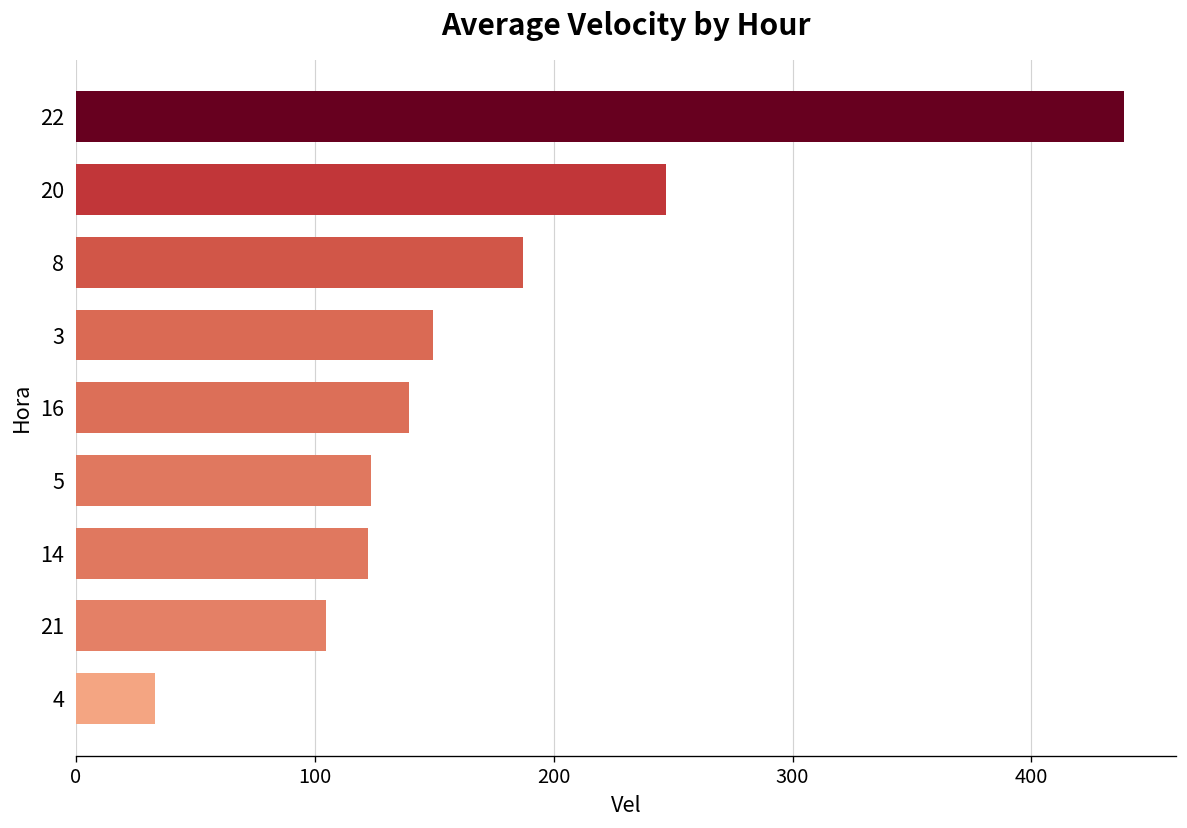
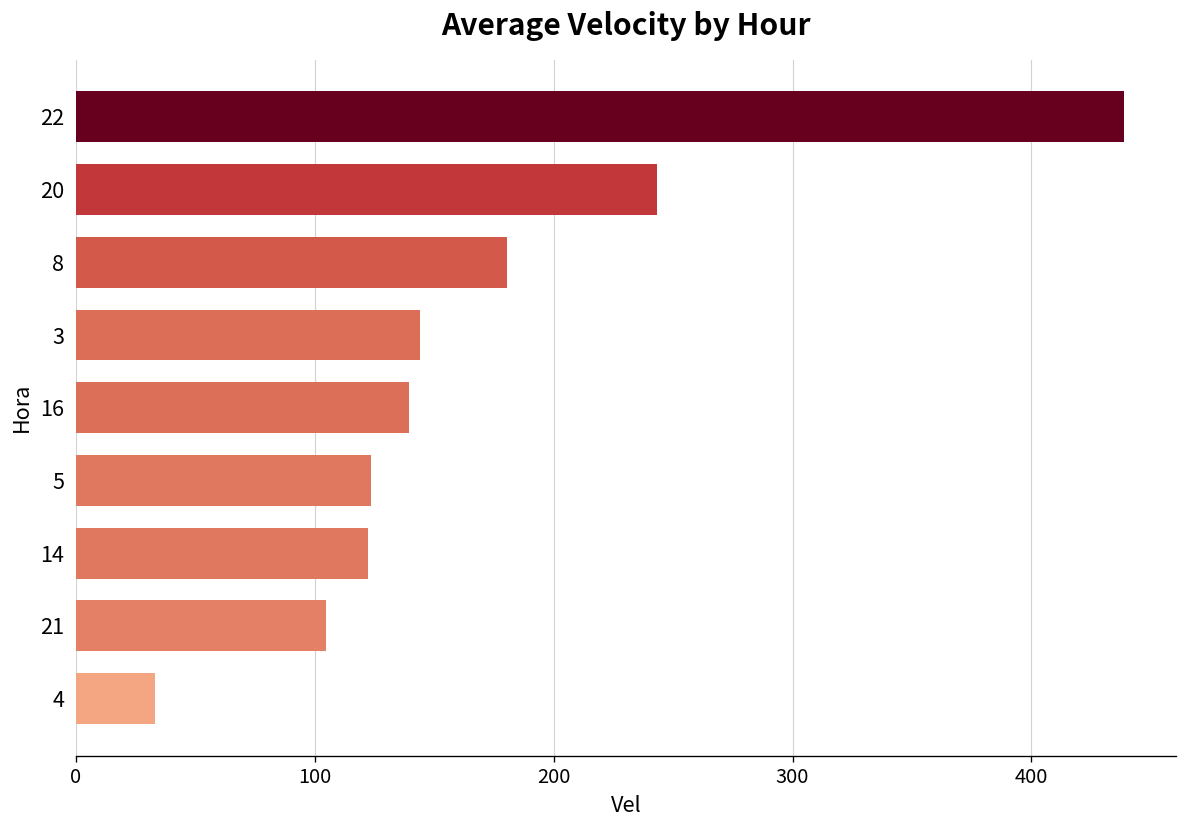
20: 247 -> 243
8: 187 -> 180
3: 150 -> 144
